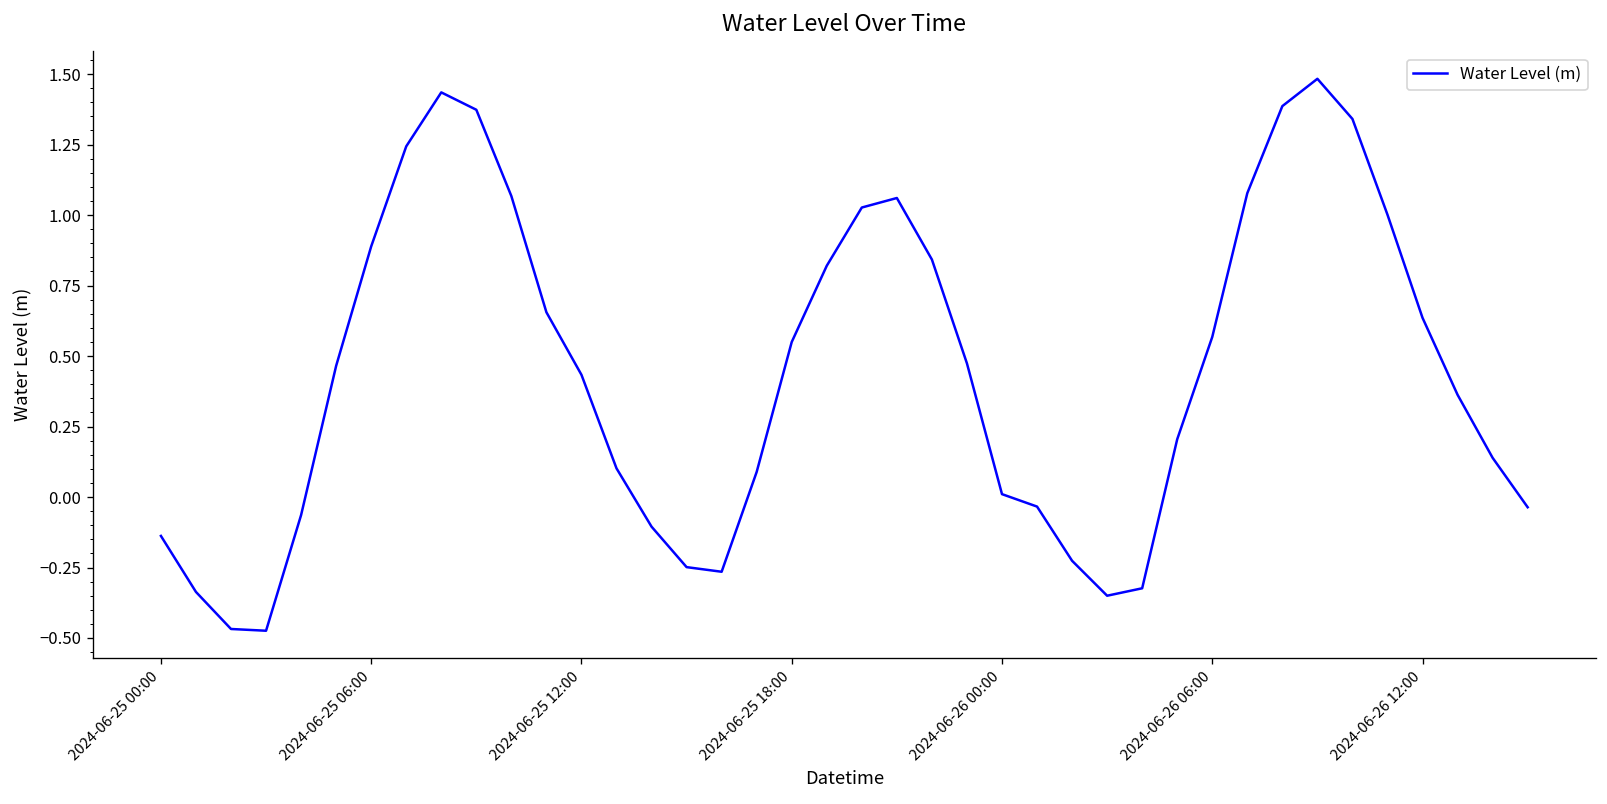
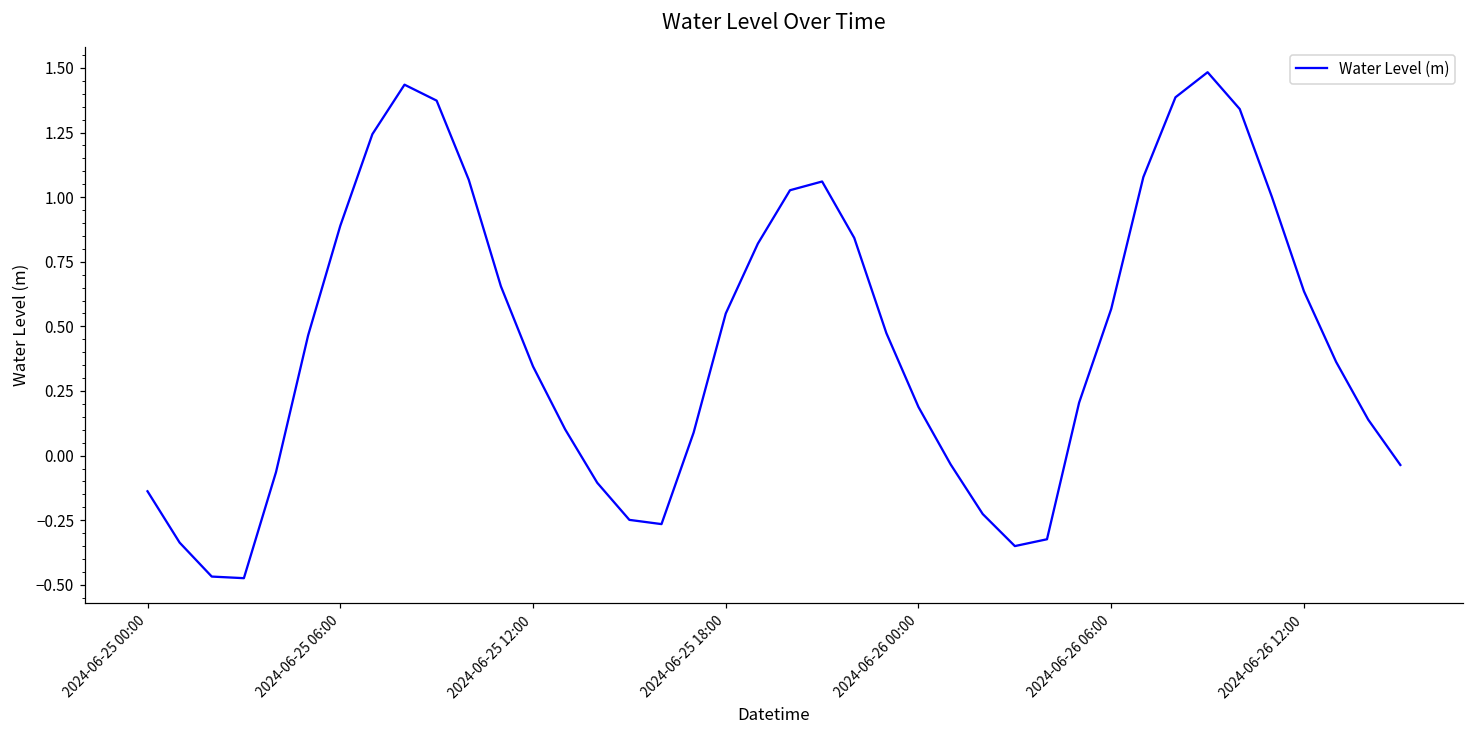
2024-06-25 12:00: 0.43 -> 0.35
2024-06-26 00:00: 0.01 -> 0.19
